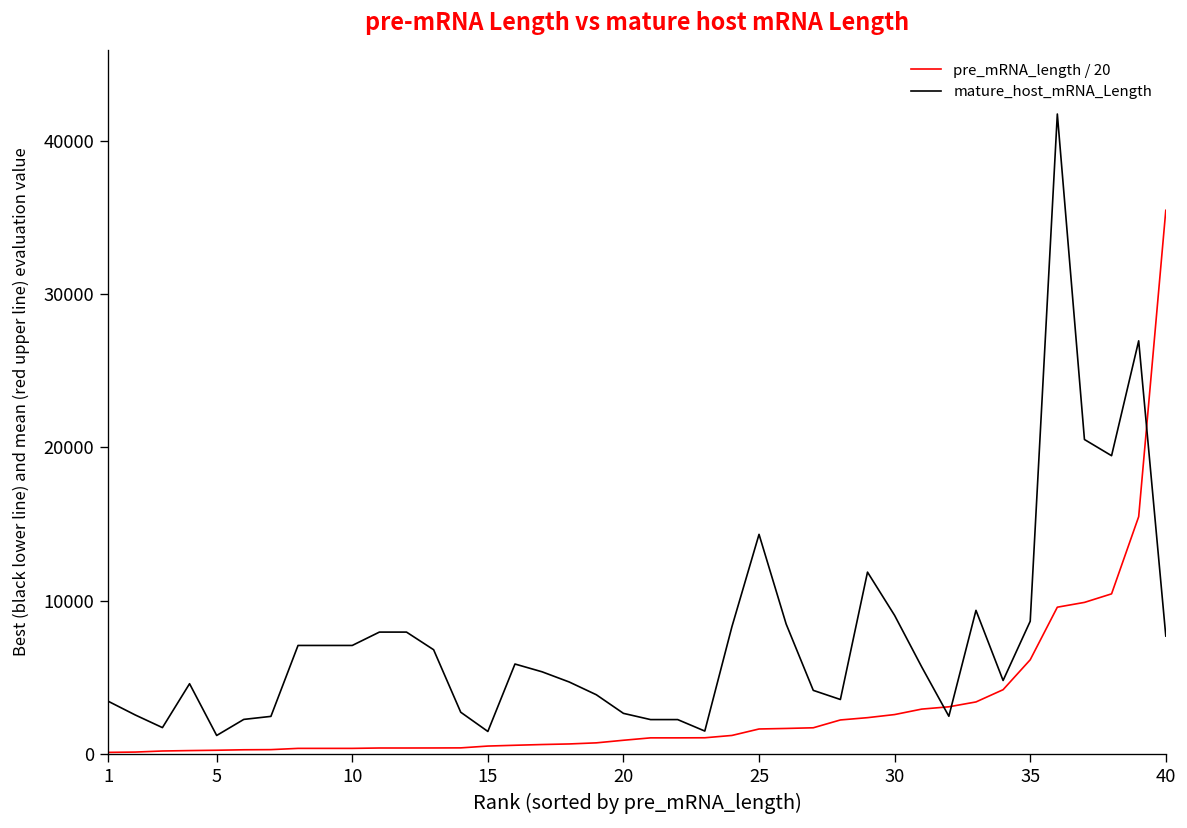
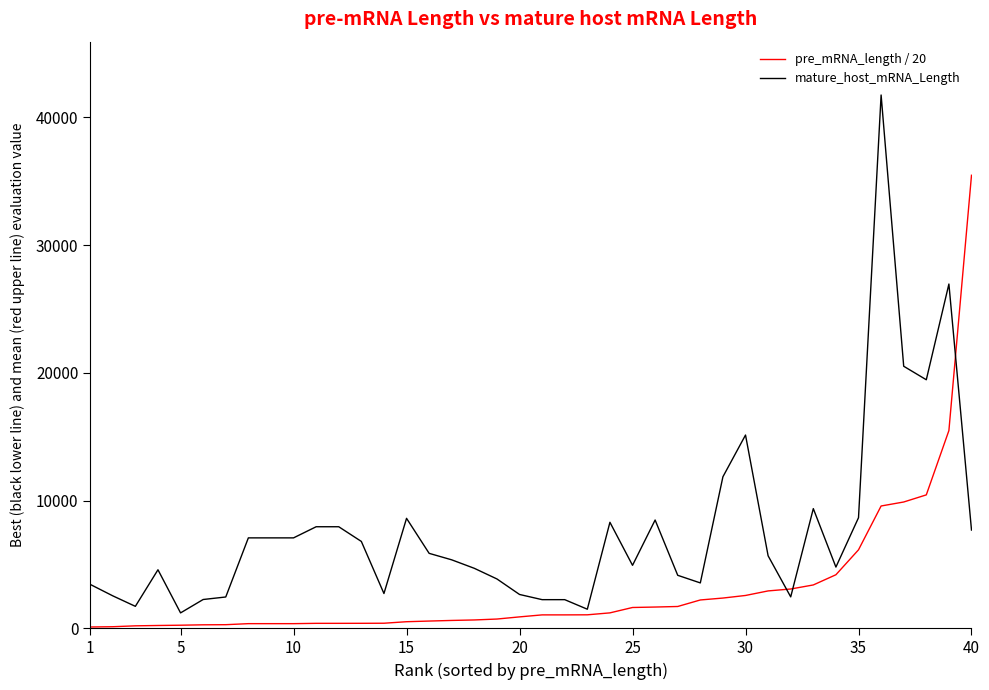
mature_host_mRNA_Length, 15: 1500 -> 8600
mature_host_mRNA_Length, 25: 14300 -> 4900
mature_host_mRNA_Length, 30: 9000 -> 15100
